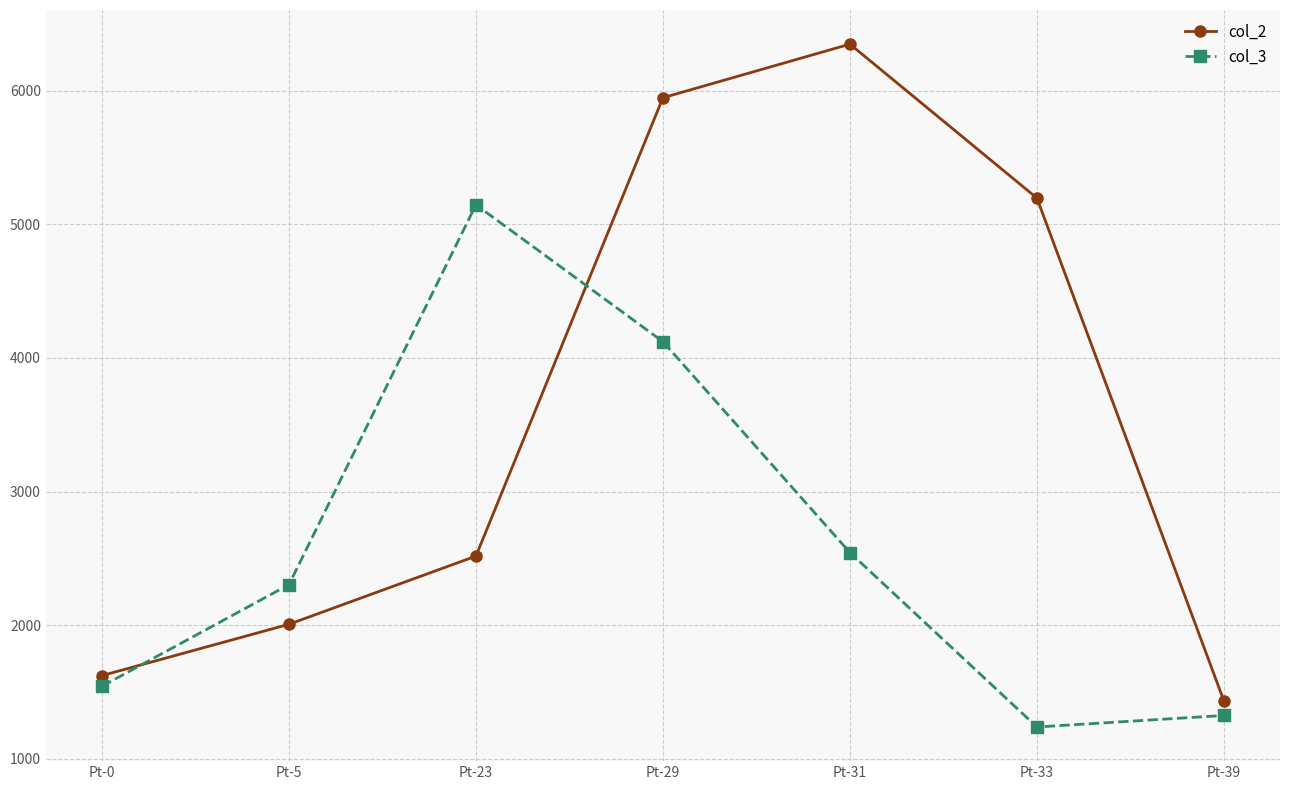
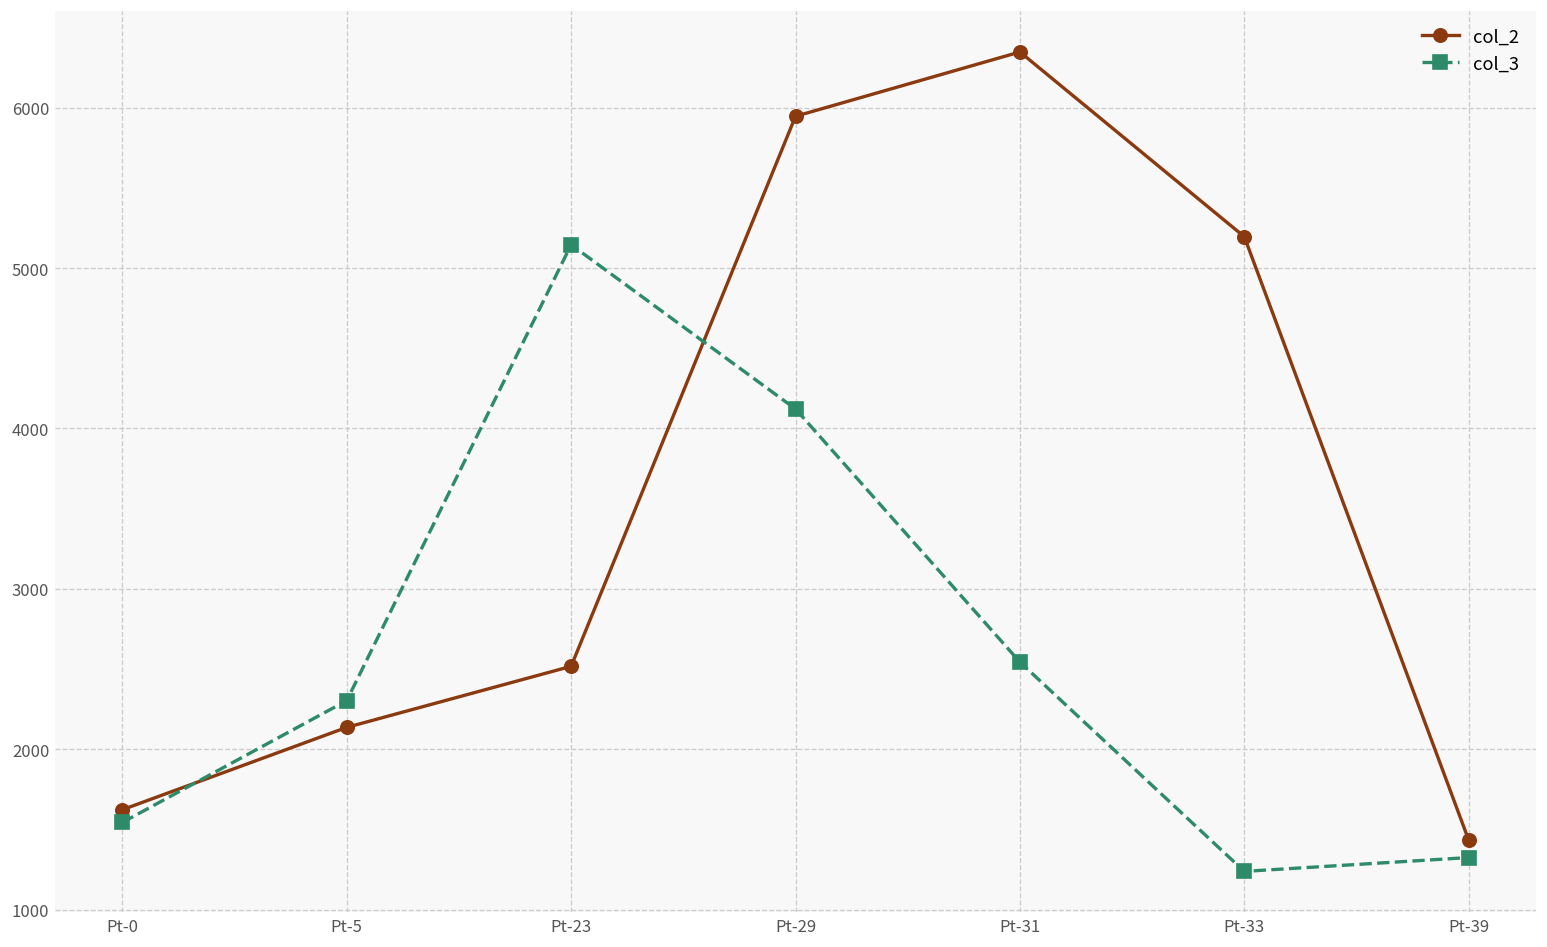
col_2, Pt-5: 2010 -> 2140
